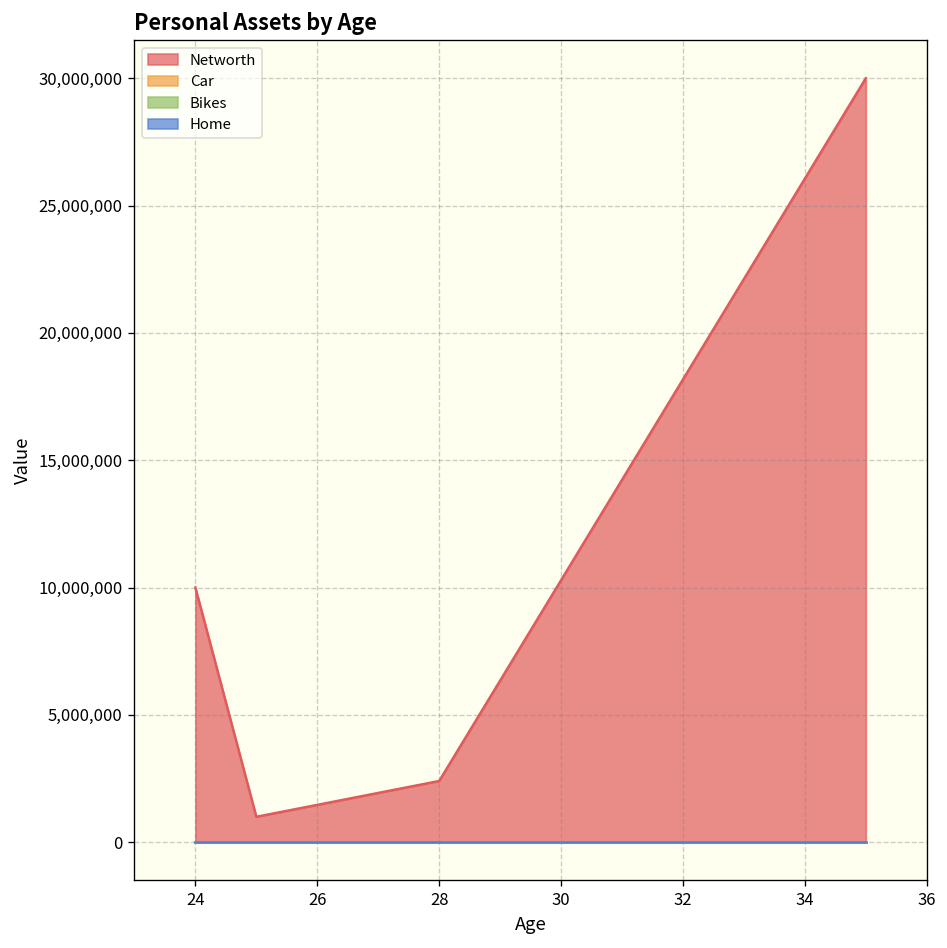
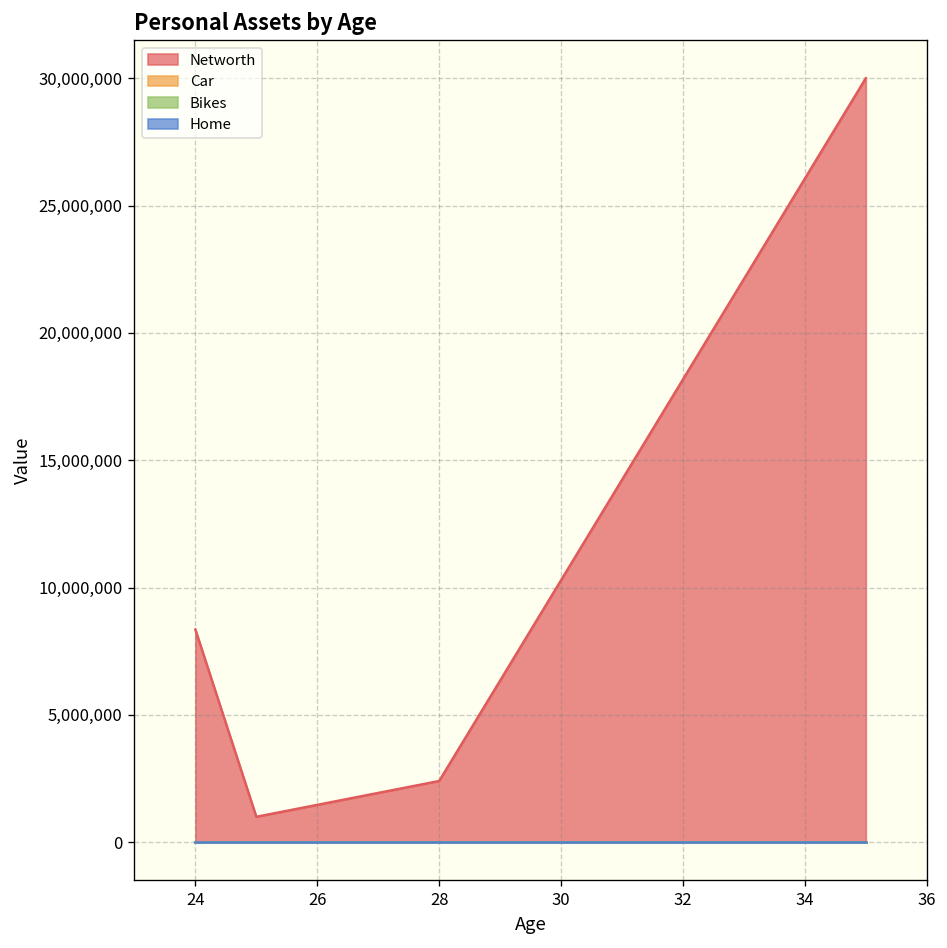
Networth, 24: 10,000,000 -> 8,400,000
